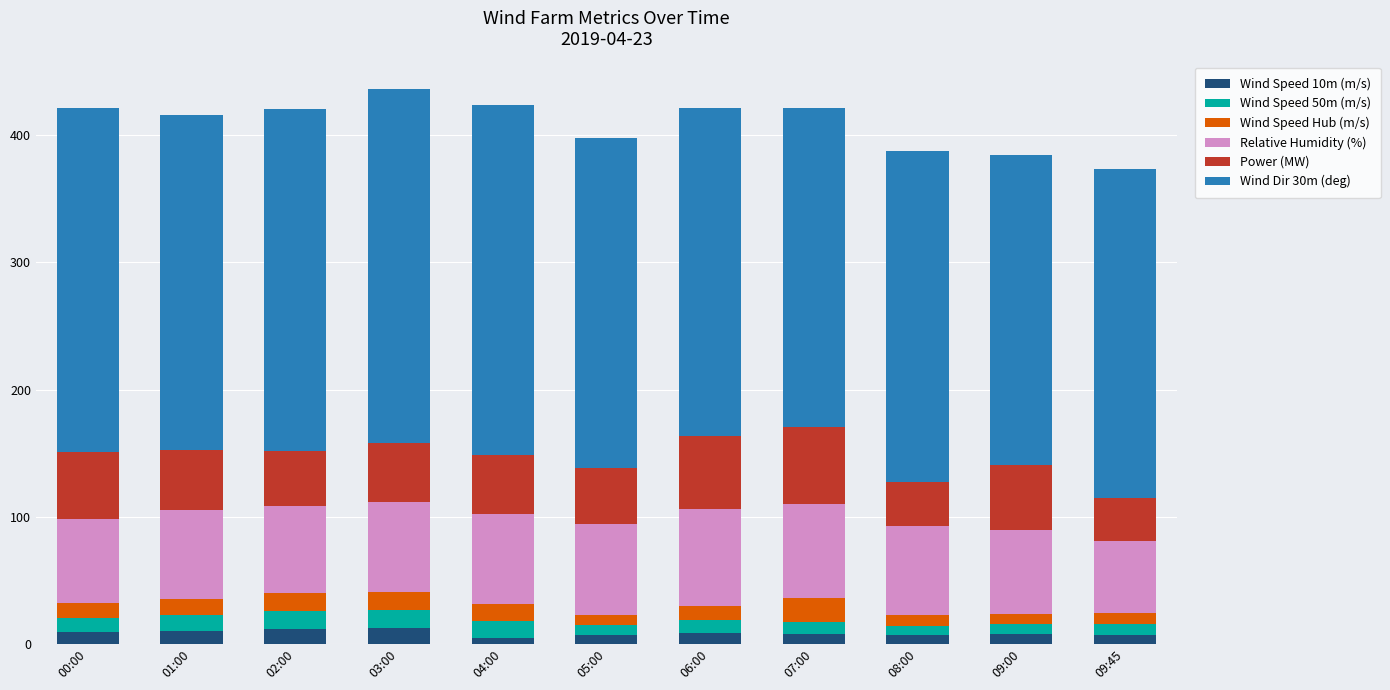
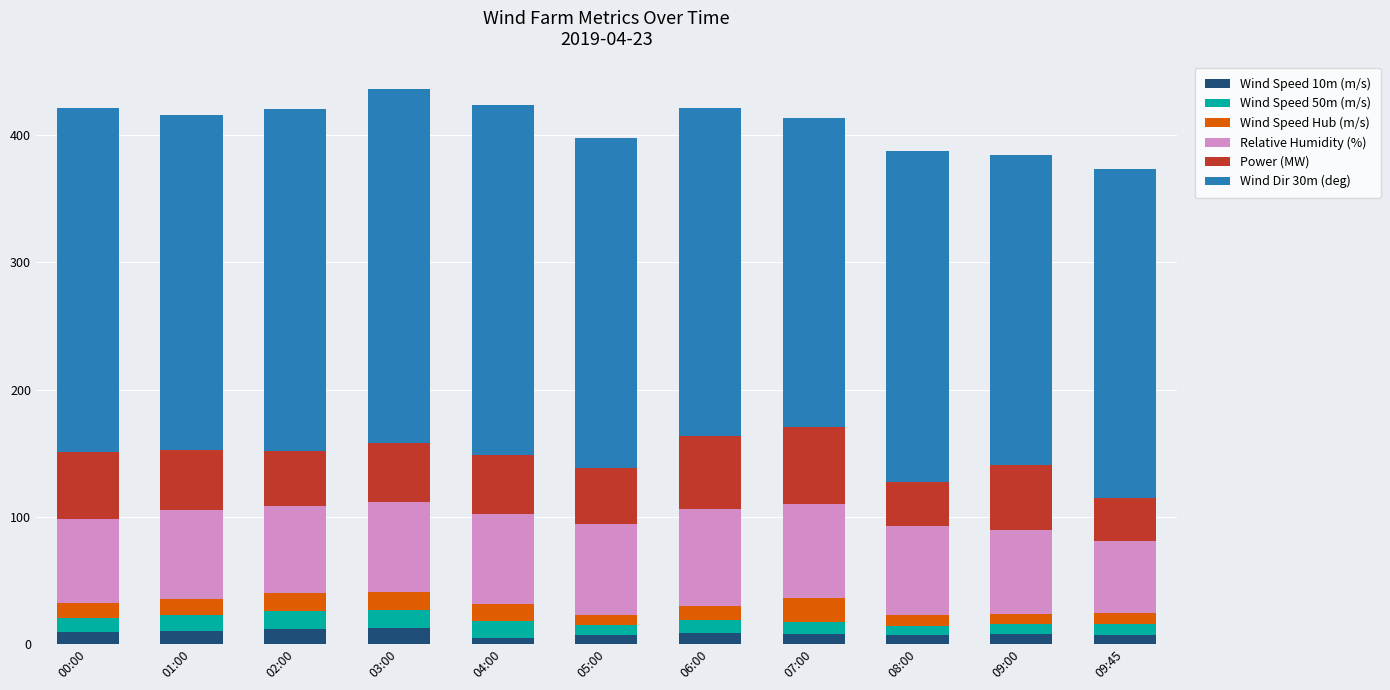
Wind Dir 30m (deg), 07:00: 251 -> 243
